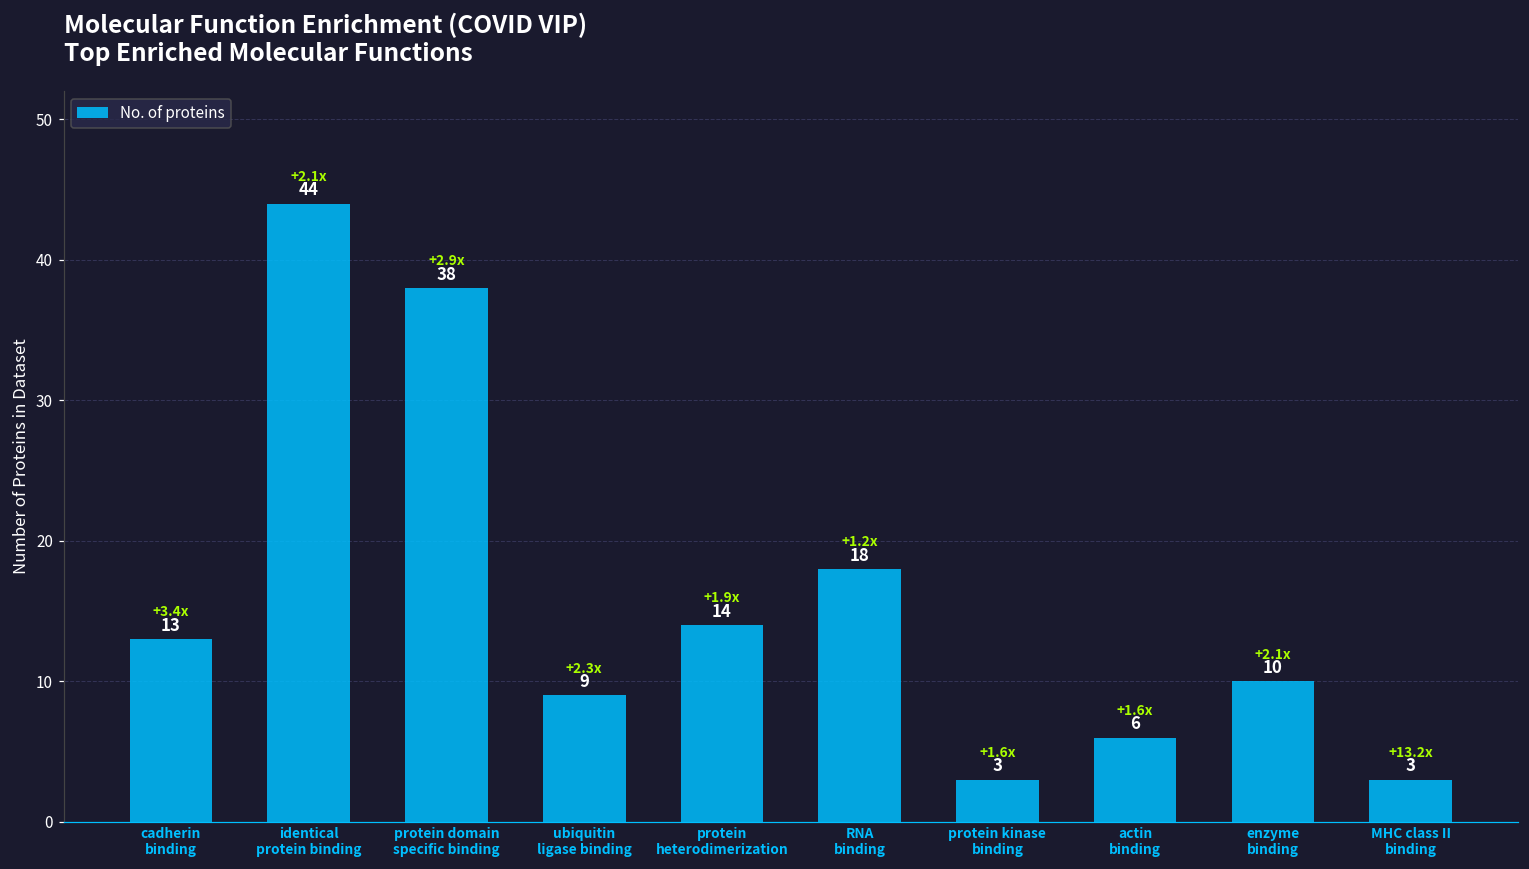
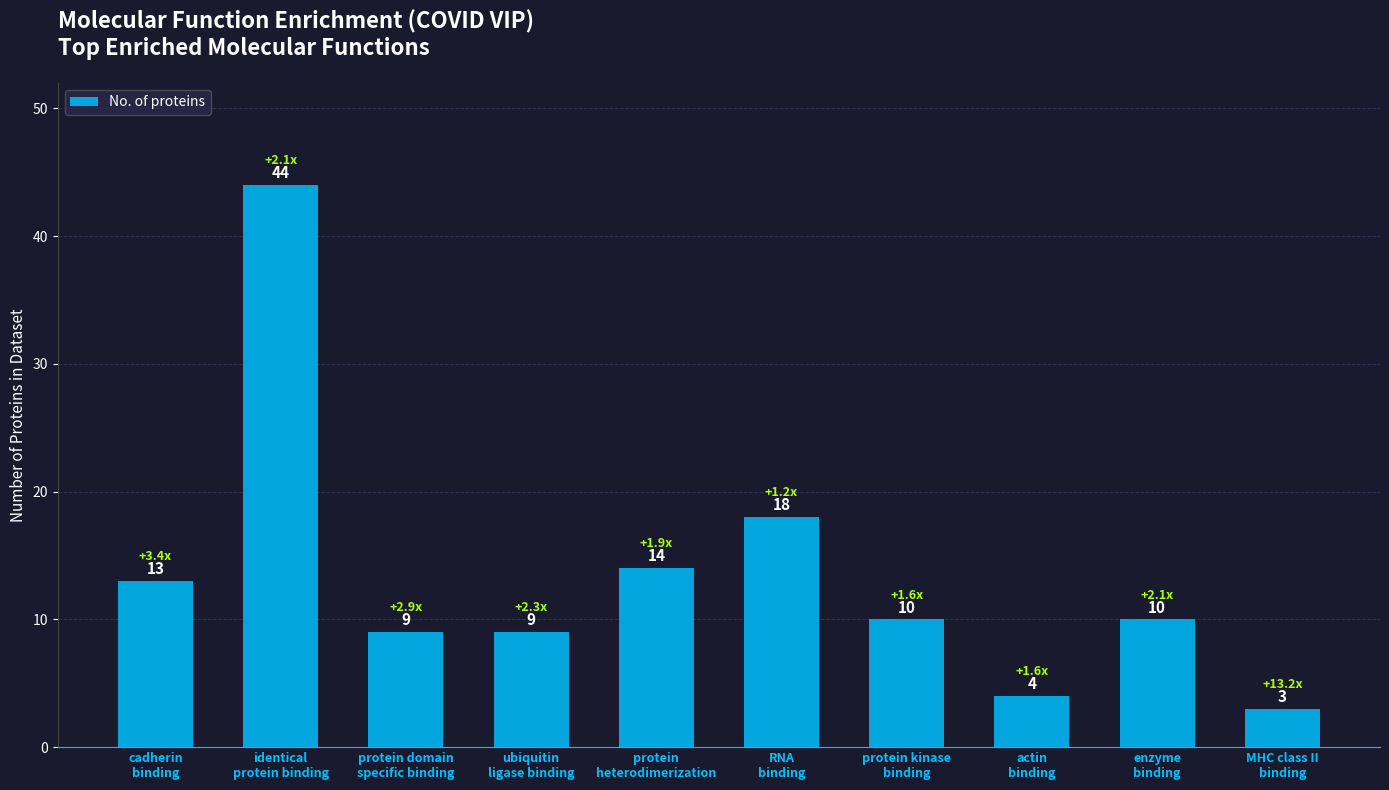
protein domain specific binding: 38 -> 9
protein kinase binding: 3 -> 10
actin binding: 6 -> 4
